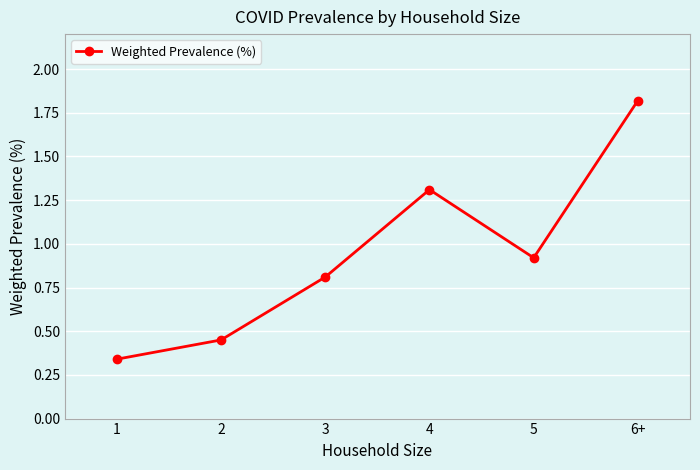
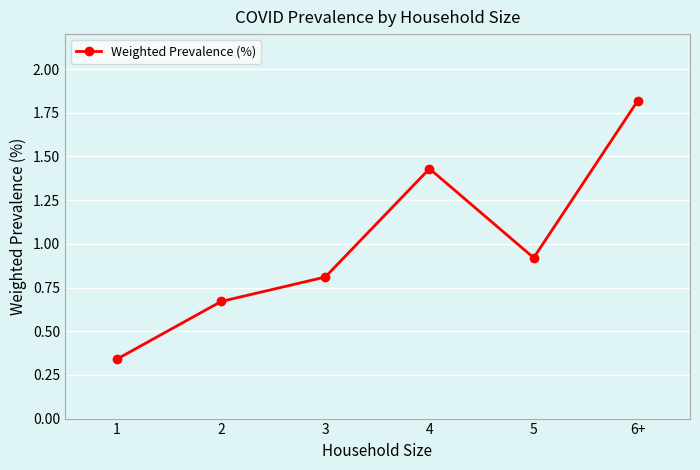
2: 0.45 -> 0.67
4: 1.31 -> 1.43
